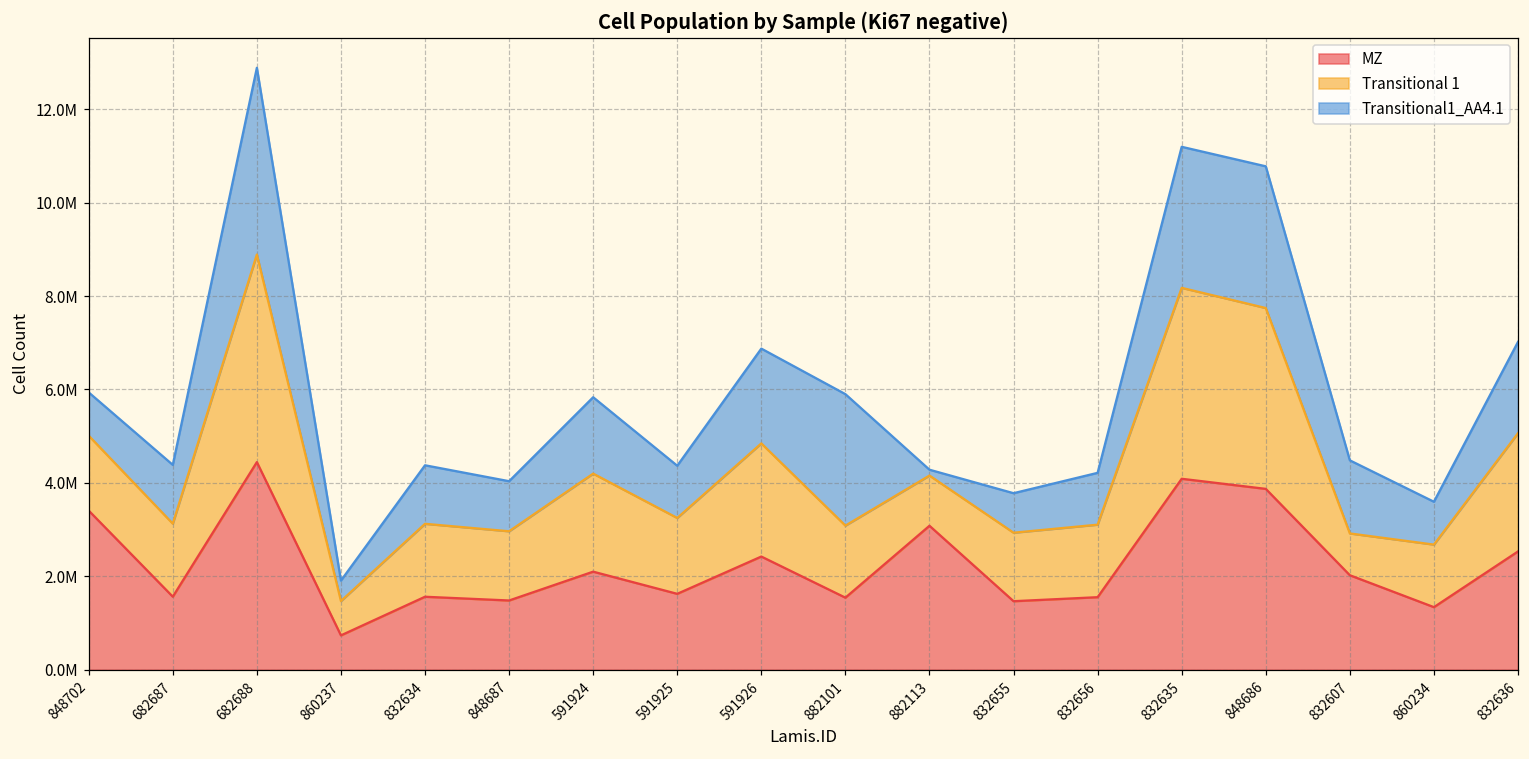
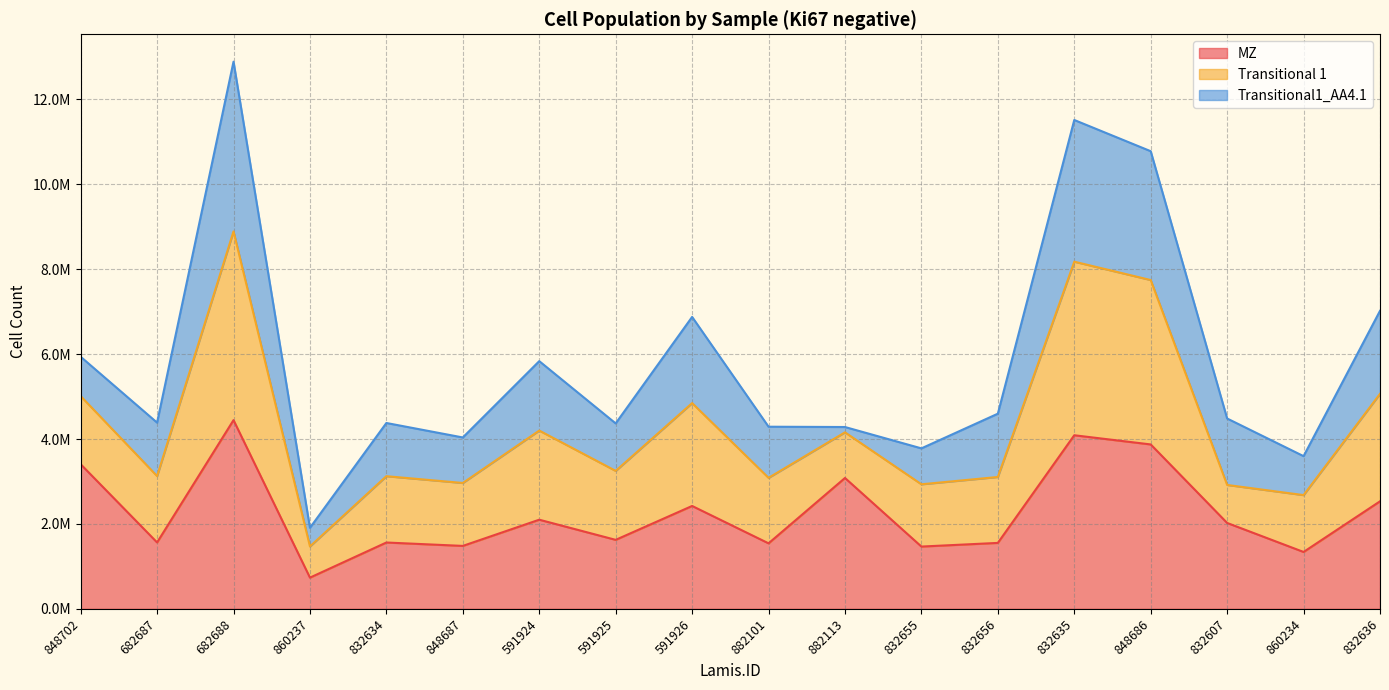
Transitional1_AA4.1, 882101: 2800000 -> 1200000
Transitional1_AA4.1, 832656: 1100000 -> 1500000
Transitional1_AA4.1, 832635: 3000000 -> 3300000
